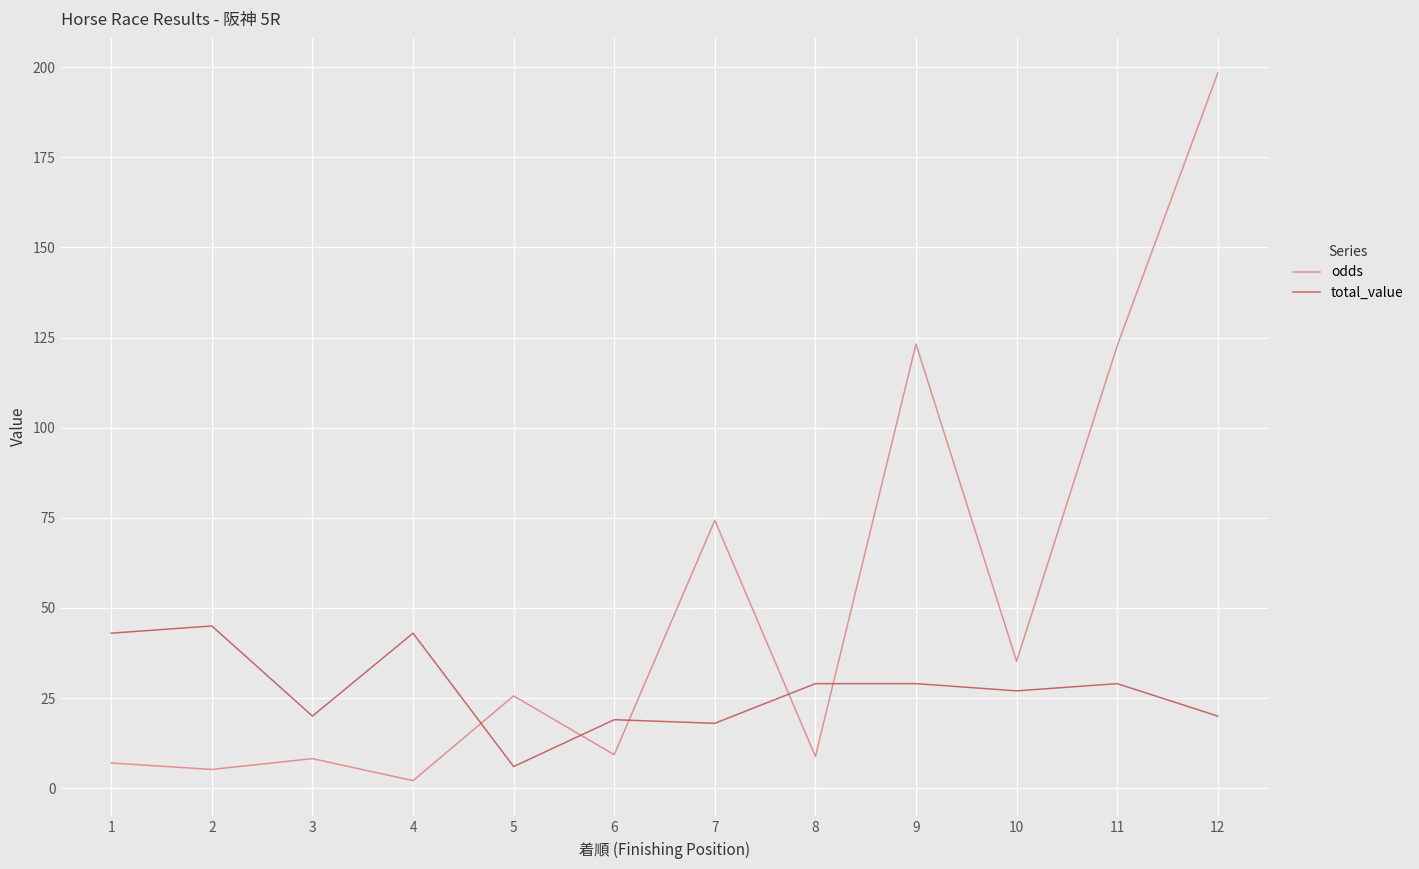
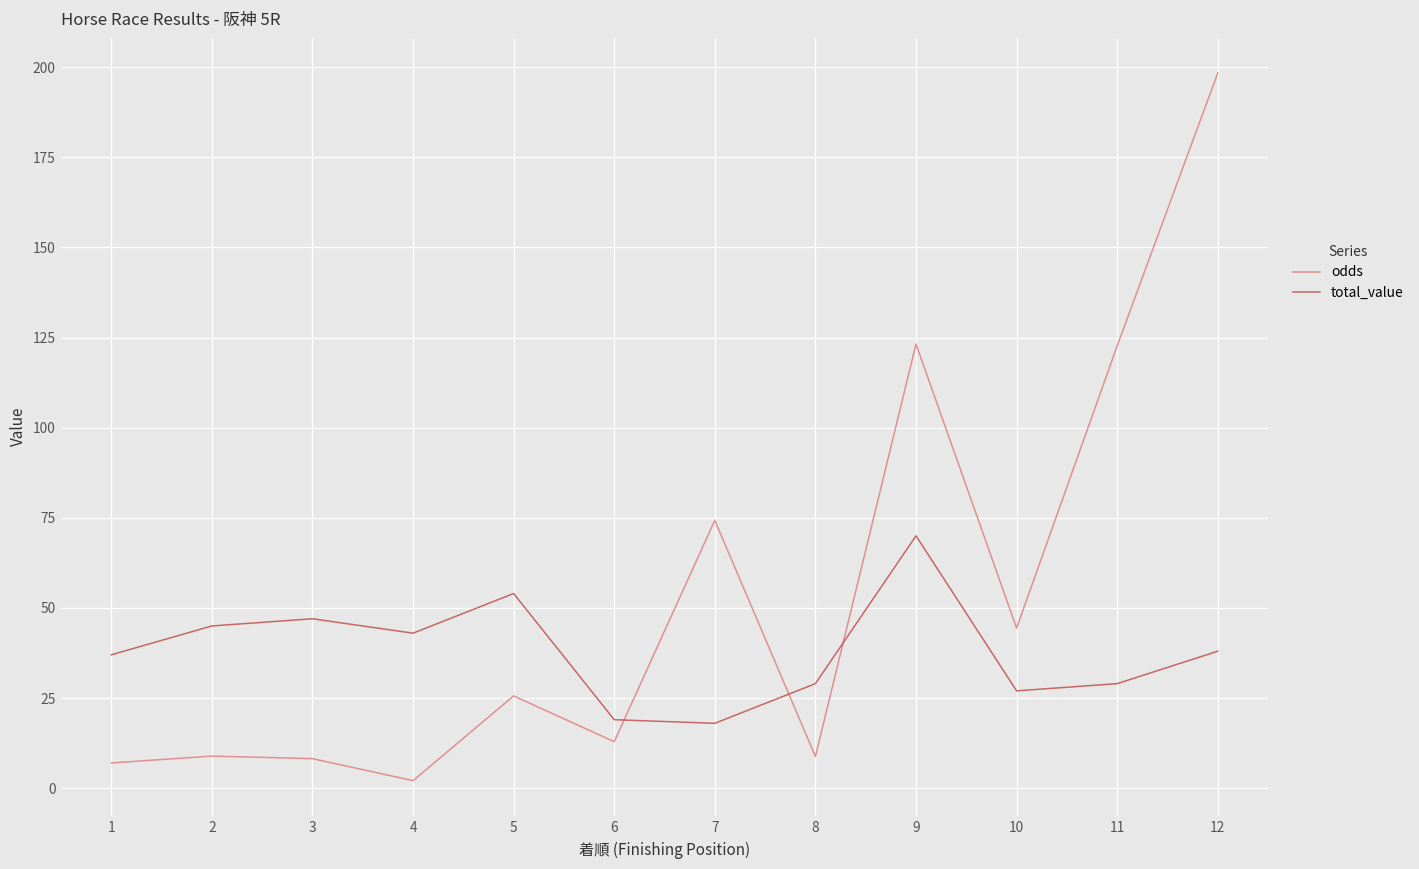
total_value, 1: 43 -> 37
odds, 2: 5 -> 9
total_value, 3: 20 -> 47
total_value, 5: 6 -> 54
odds, 6: 9 -> 13
total_value, 9: 29 -> 70
odds, 10: 35 -> 44
total_value, 12: 20 -> 38
